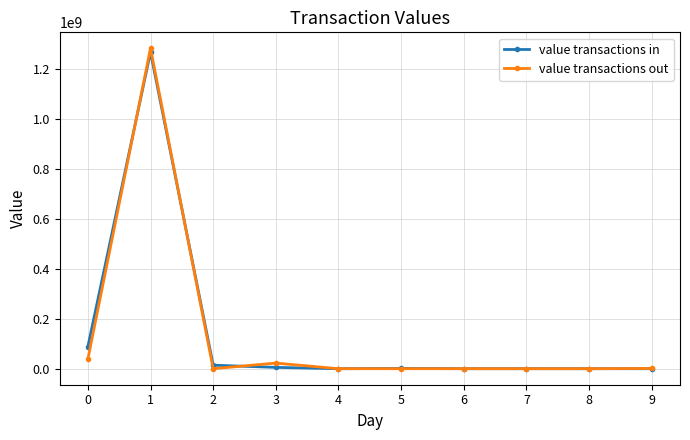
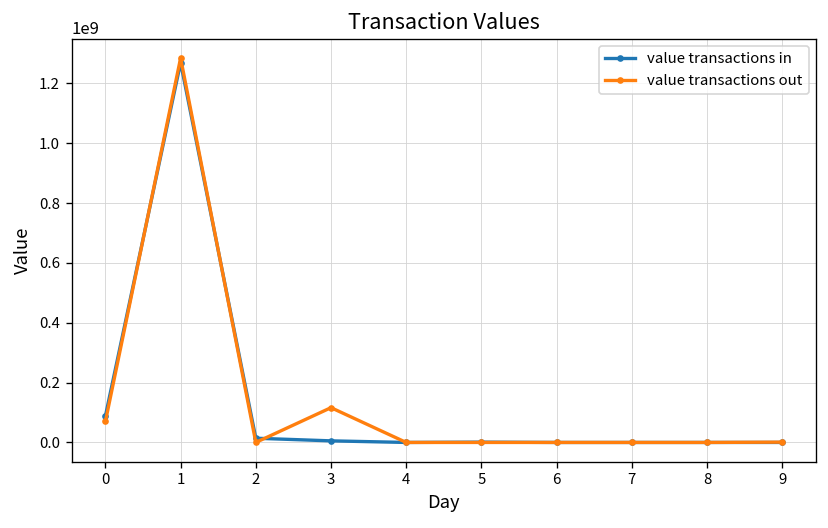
value transactions out, 0: 40000000 -> 70000000
value transactions out, 3: 20000000 -> 120000000
